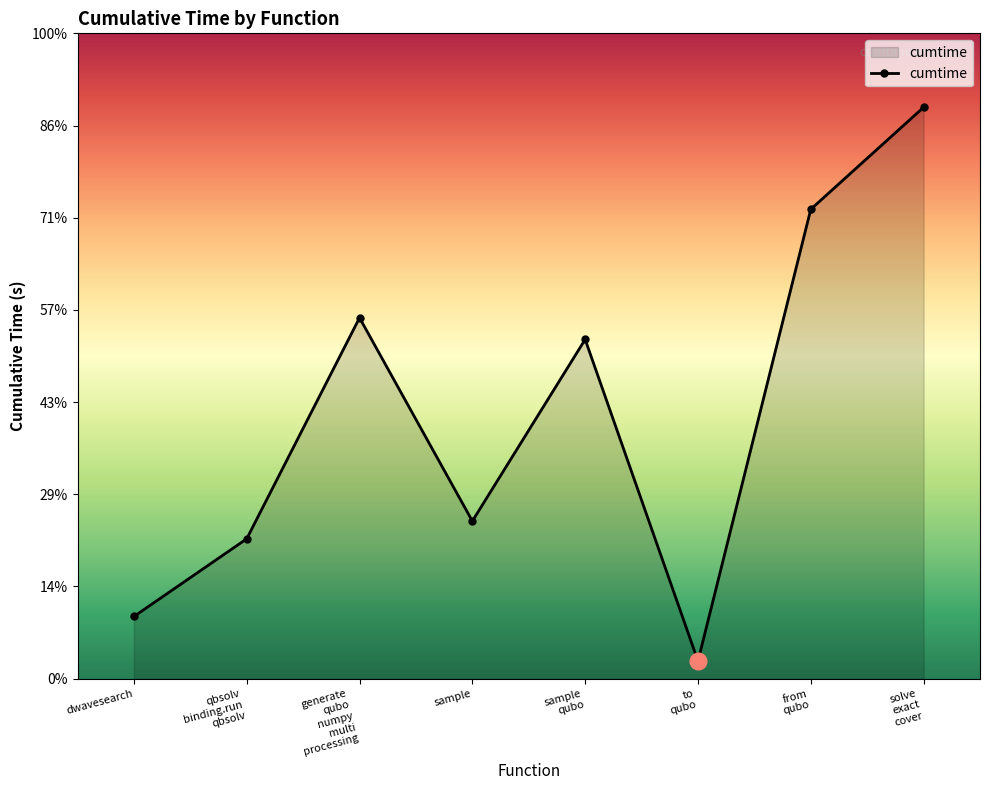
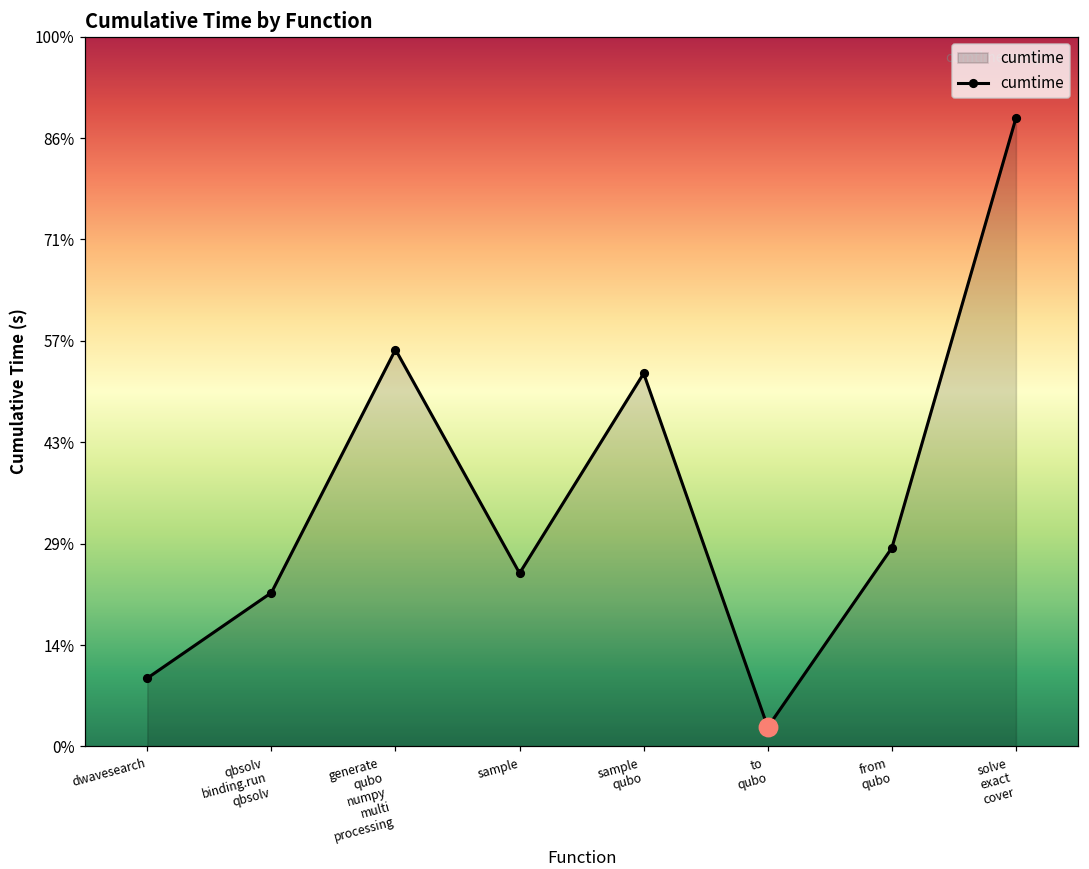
cumtime, from qubo: 73% -> 28%
